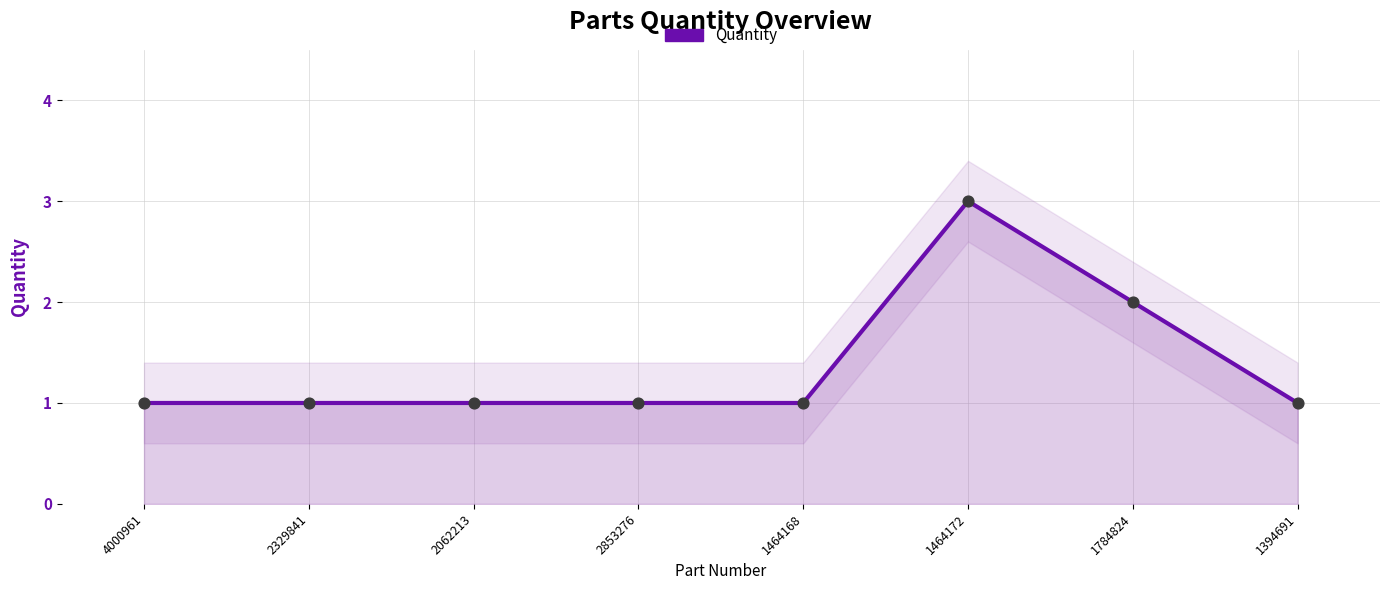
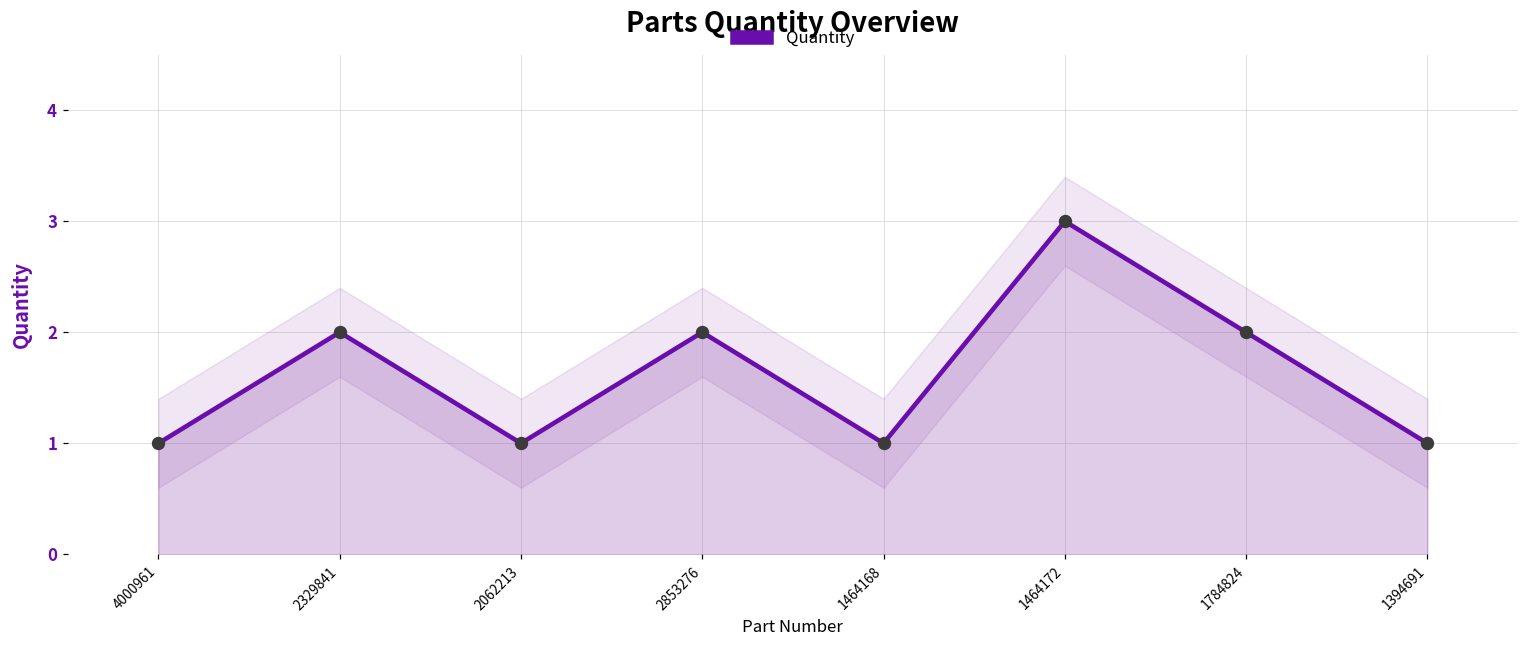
Quantity, 2329841: 1 -> 2
Quantity, 2853276: 1 -> 2
